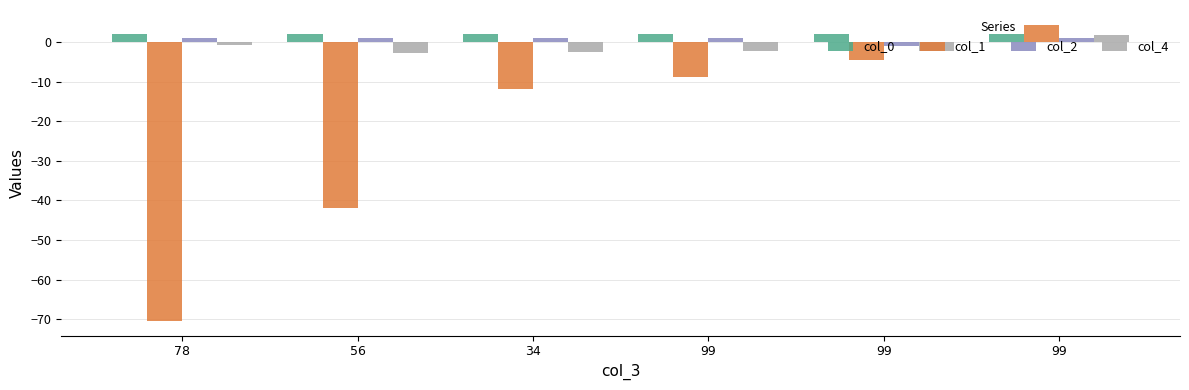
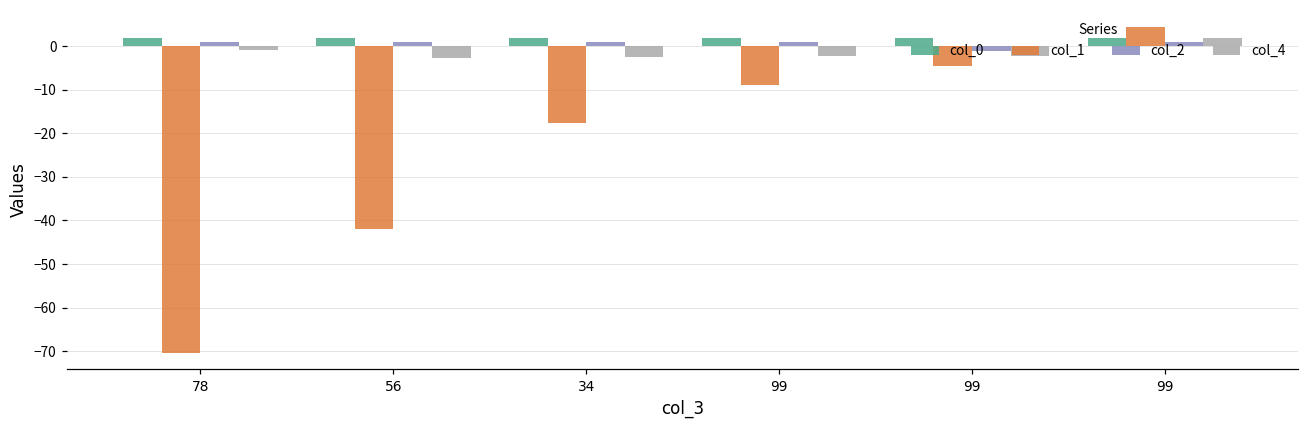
col_1, 34: -12 -> -18
